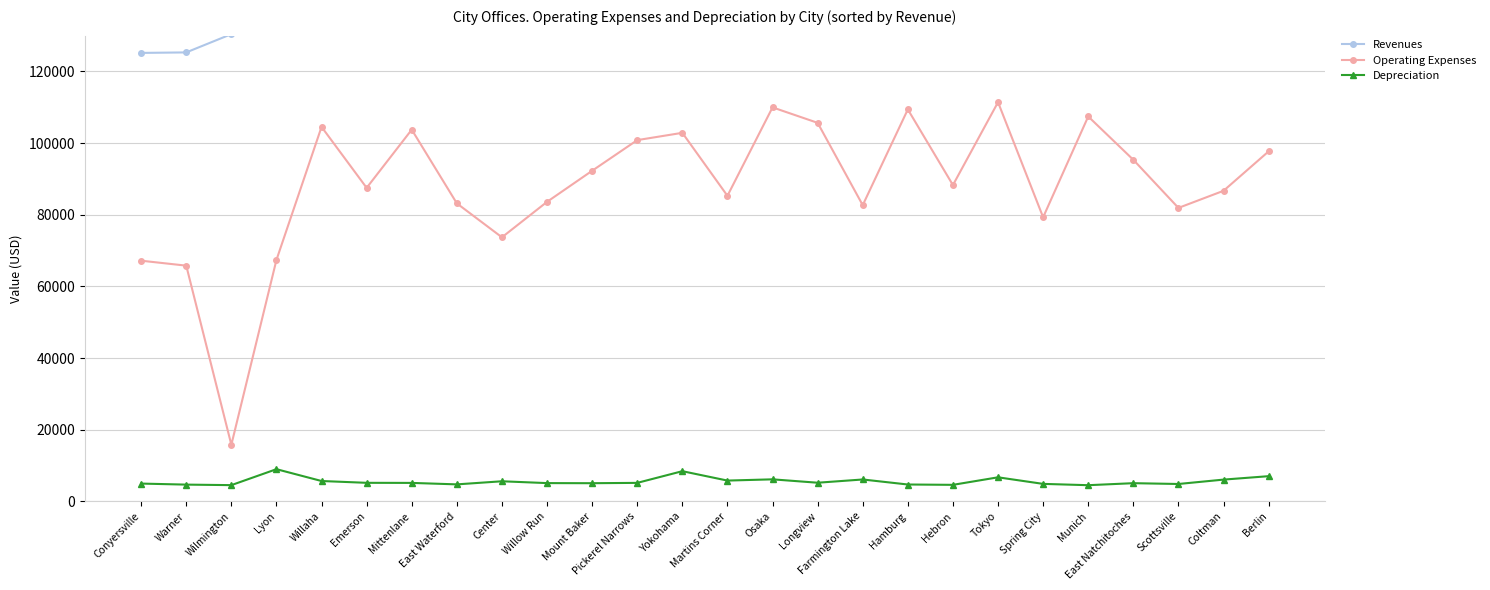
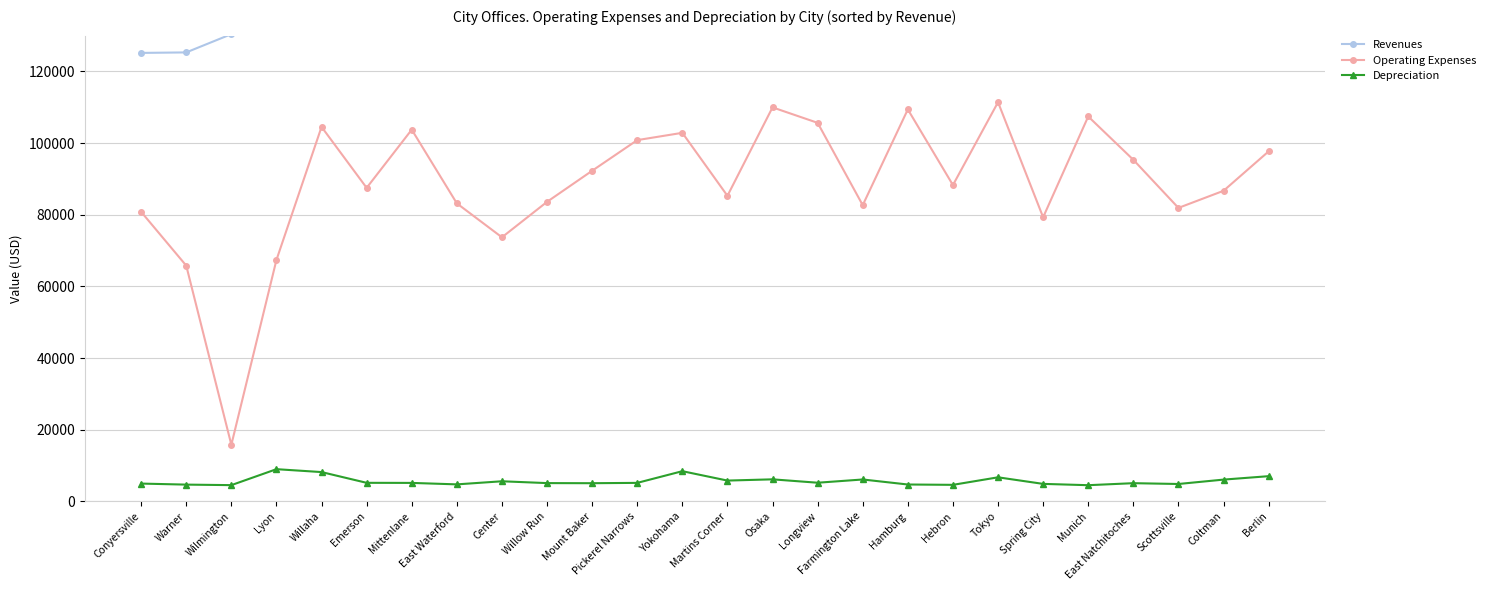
Operating Expenses, Conyersville: 67000 -> 81000
Depreciation, Willaha: 6000 -> 8000
